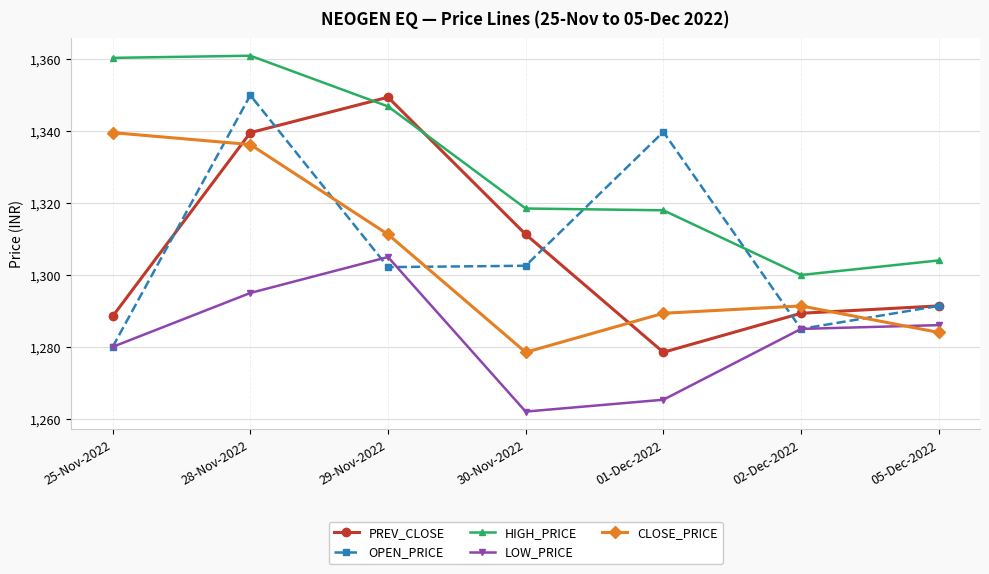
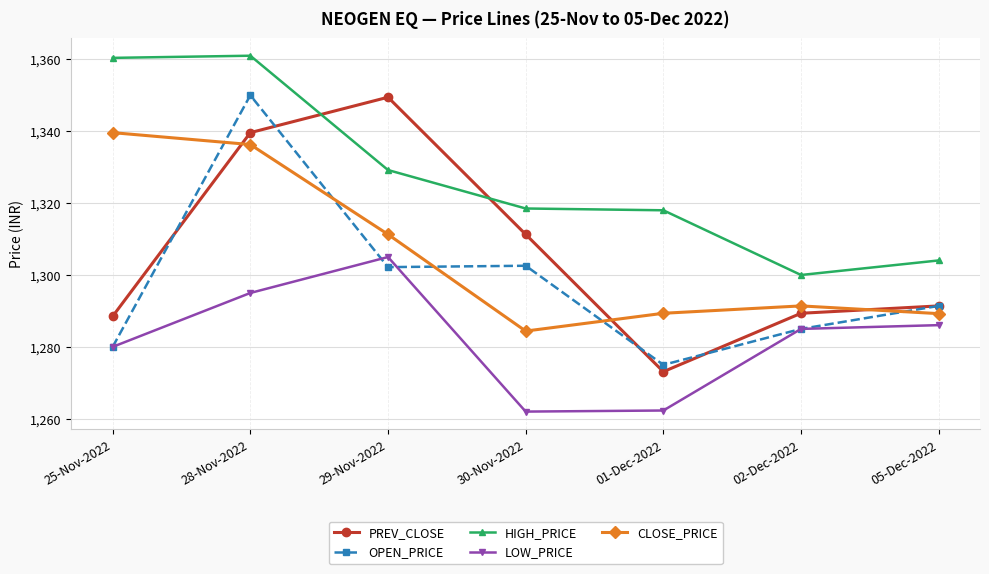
HIGH_PRICE, 29-Nov-2022: 1,347 -> 1,329
CLOSE_PRICE, 30-Nov-2022: 1,279 -> 1,284
PREV_CLOSE, 01-Dec-2022: 1,279 -> 1,273
OPEN_PRICE, 01-Dec-2022: 1,340 -> 1,275
LOW_PRICE, 01-Dec-2022: 1,265 -> 1,262
CLOSE_PRICE, 05-Dec-2022: 1,284 -> 1,289
